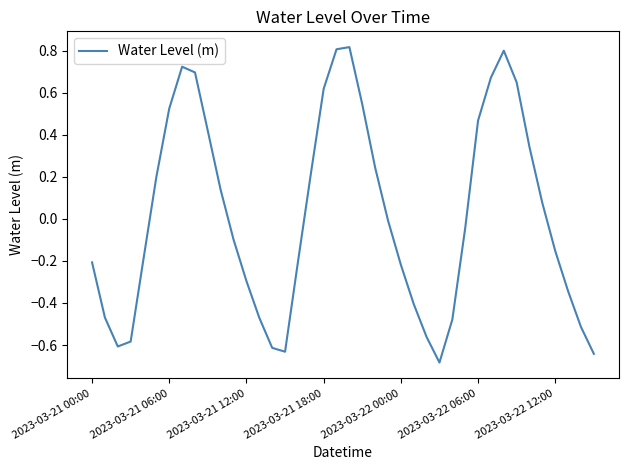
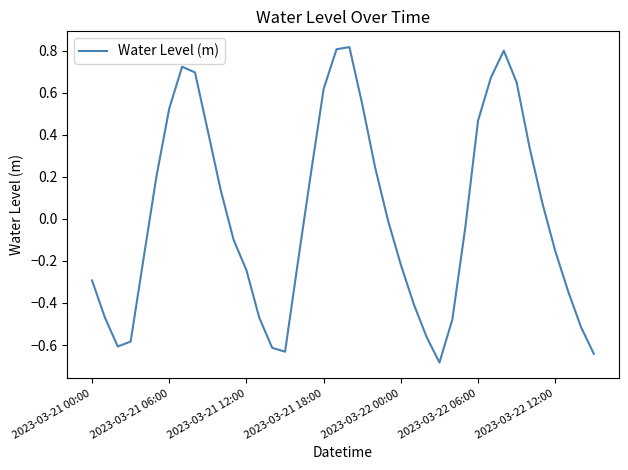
2023-03-21 00:00: -0.21 -> -0.29
2023-03-21 12:00: -0.30 -> -0.24
